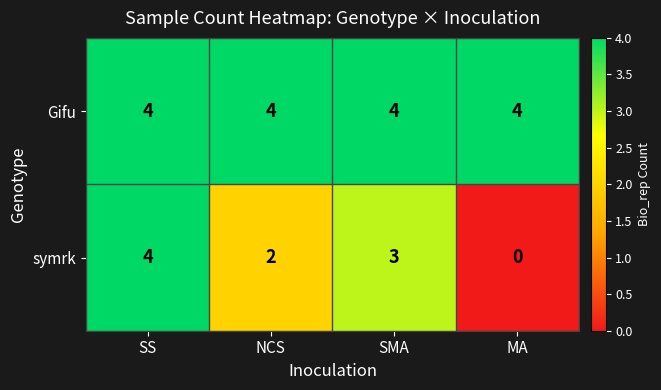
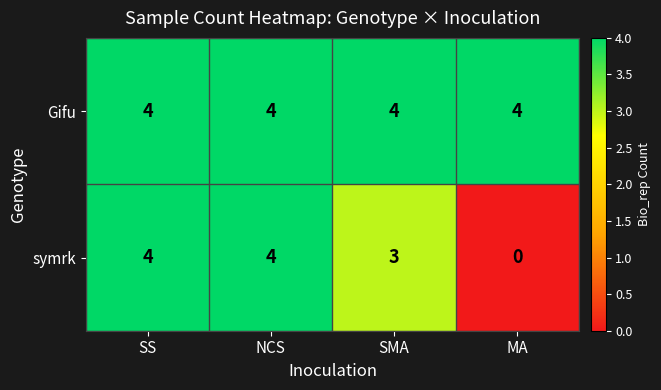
symrk, NCS: 2 -> 4
